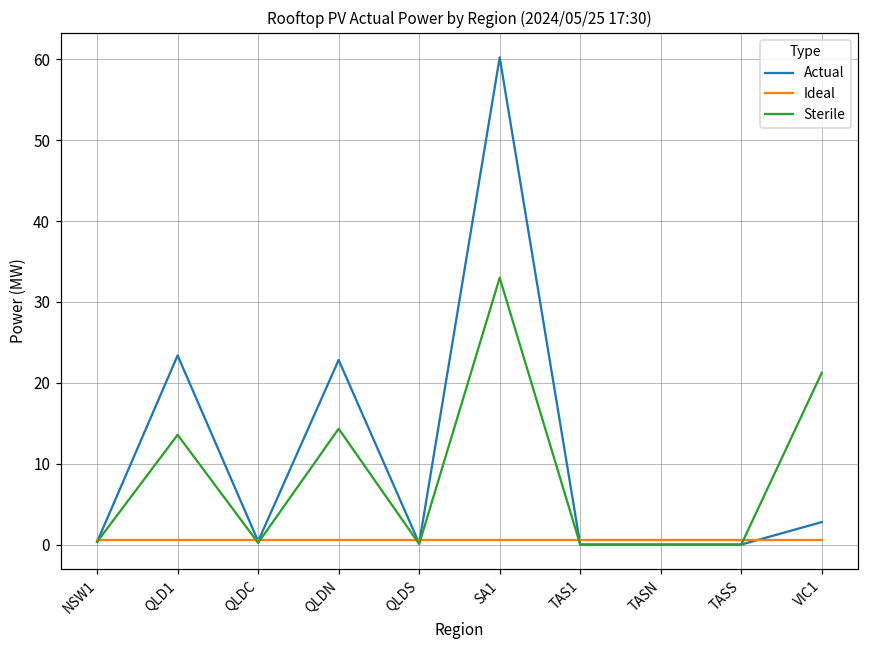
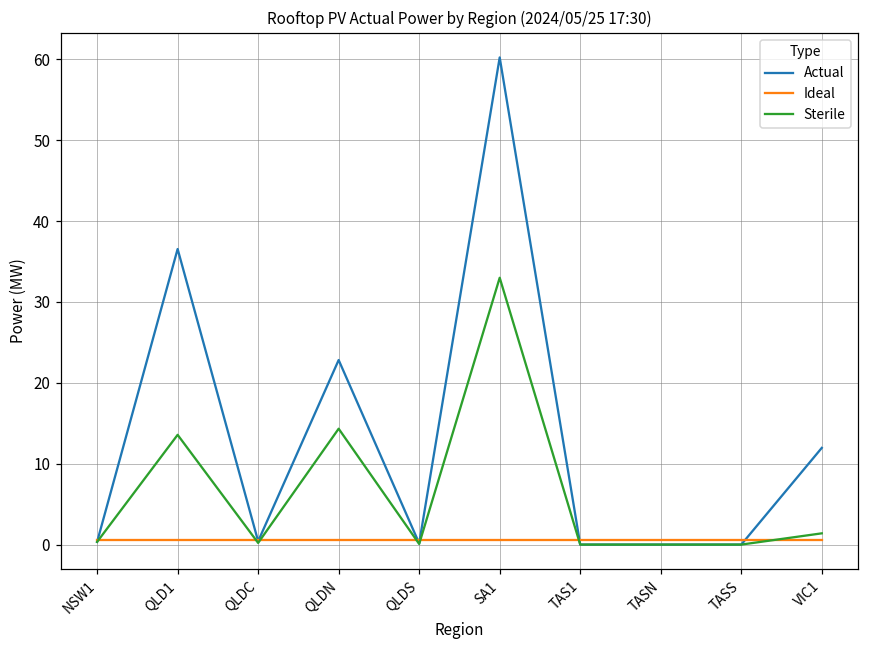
Actual, QLD1: 23 -> 37
Actual, VIC1: 3 -> 12
Sterile, VIC1: 21 -> 1
